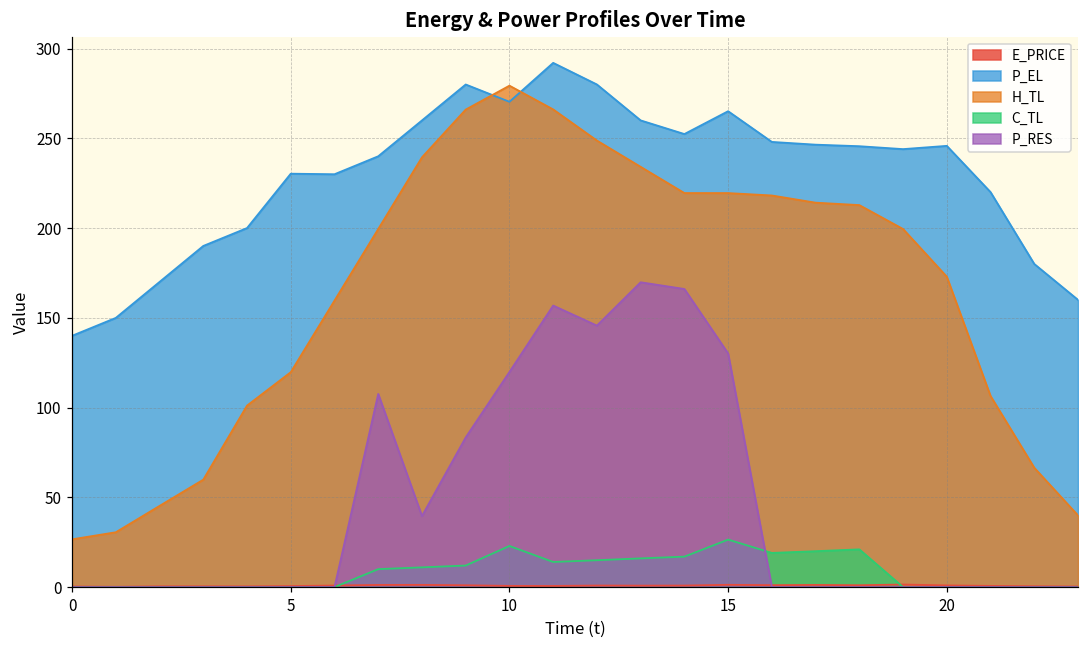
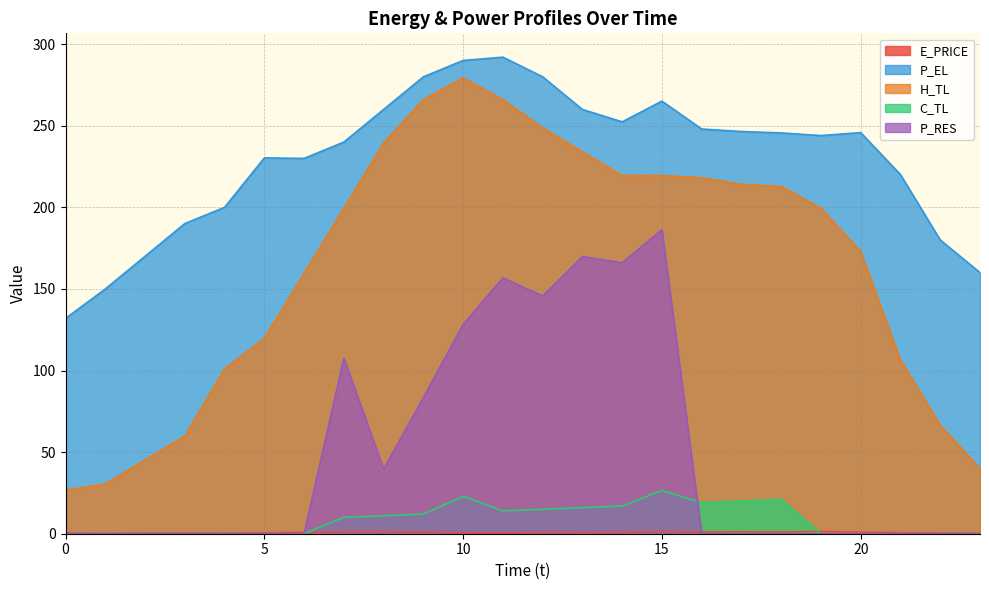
P_EL, 0: 140 -> 132
P_EL, 10: 270 -> 290
P_RES, 10: 120 -> 128
P_RES, 15: 130 -> 186
